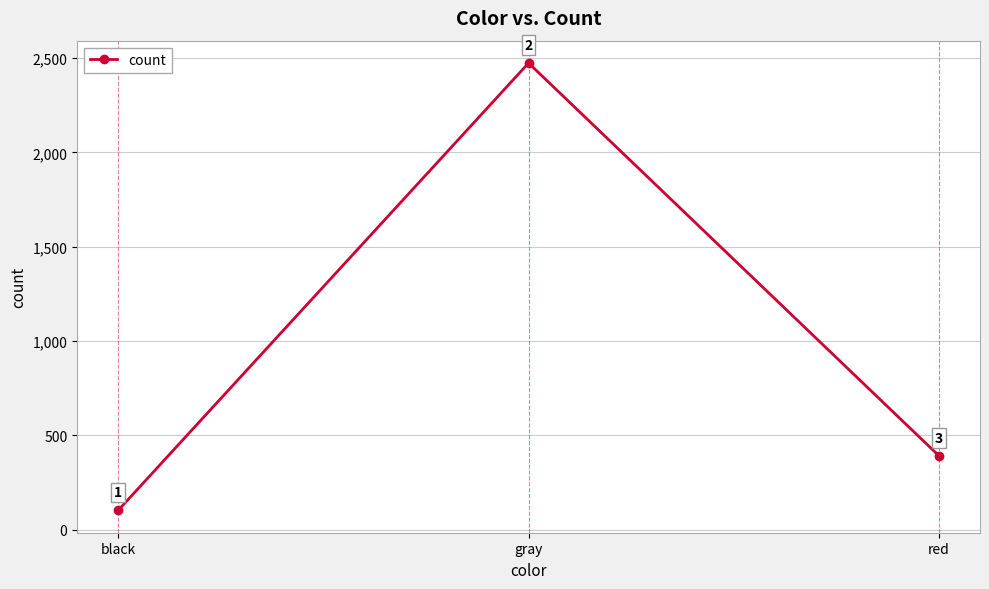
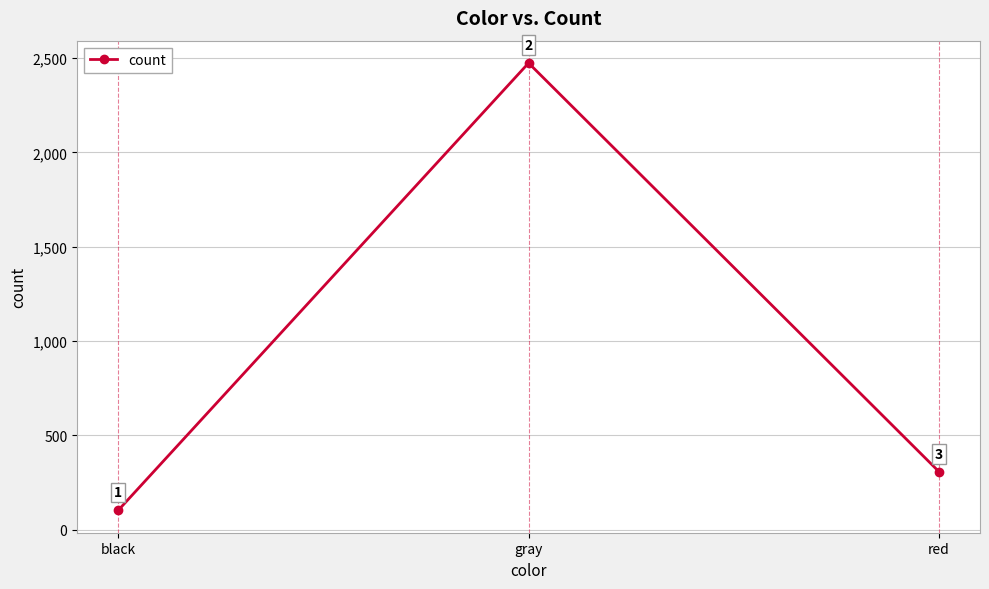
red: 390 -> 310
